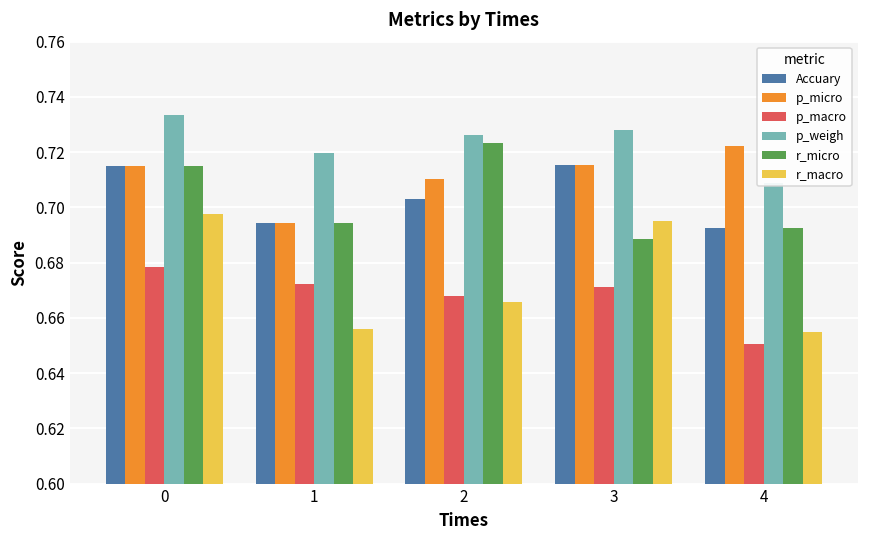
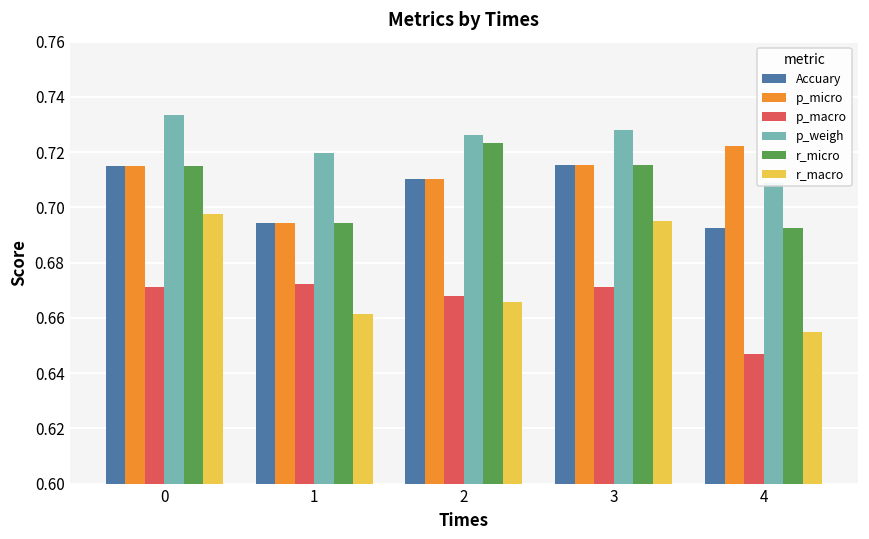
p_macro, 0: 0.678 -> 0.671
r_macro, 1: 0.656 -> 0.661
Accuary, 2: 0.703 -> 0.710
r_micro, 3: 0.688 -> 0.715
p_macro, 4: 0.650 -> 0.647
